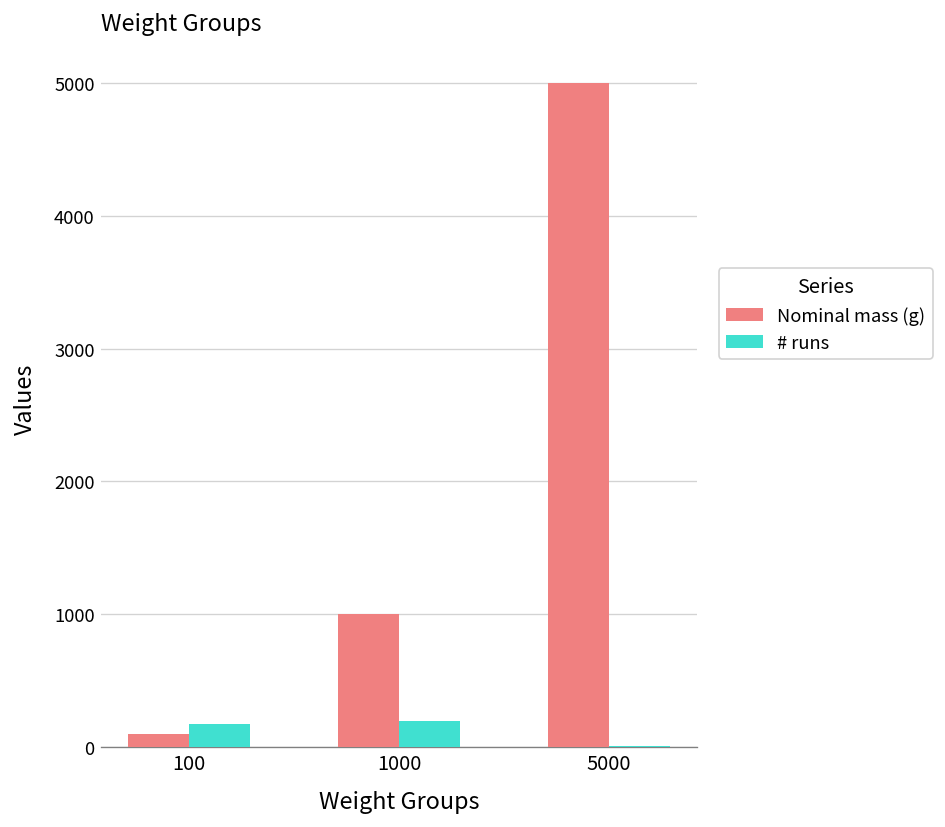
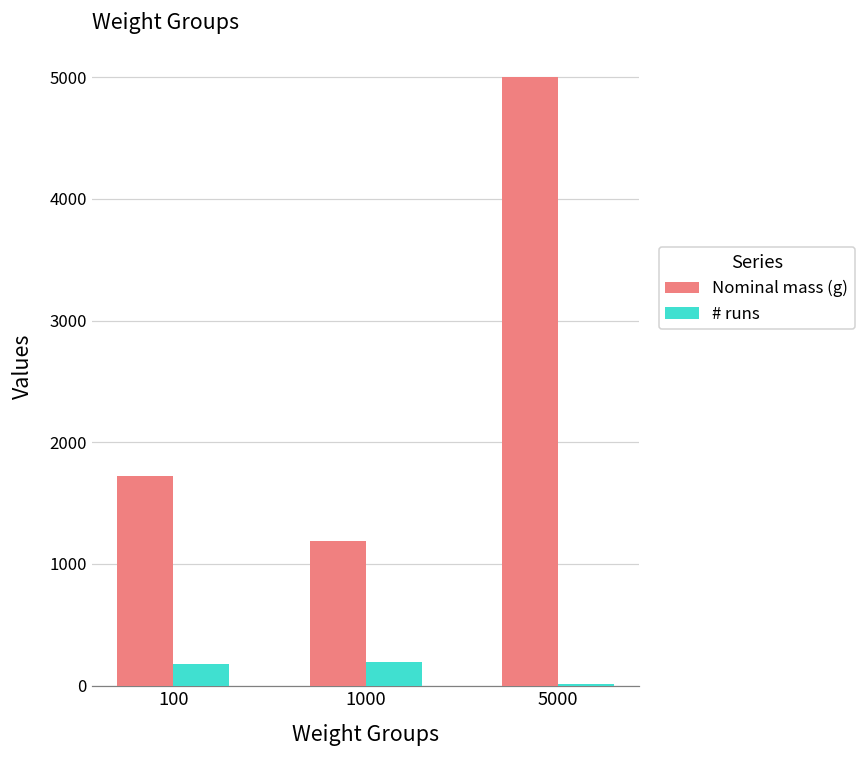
Nominal mass (g), 100: 100 -> 1720
Nominal mass (g), 1000: 1000 -> 1190
